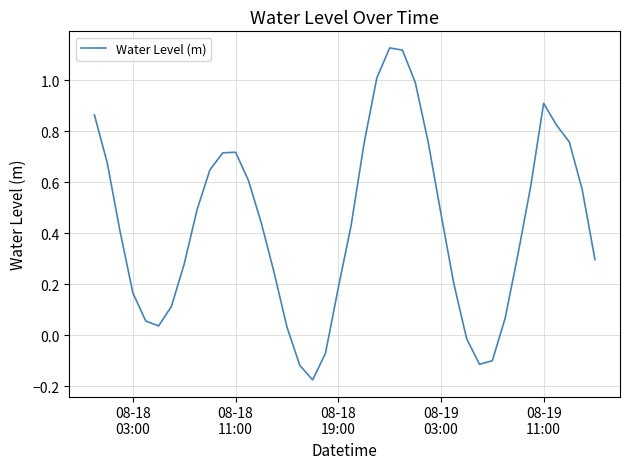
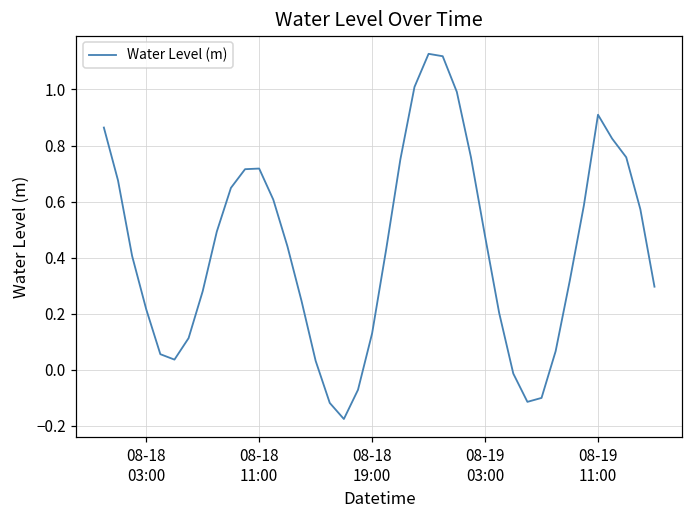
08-18 03:00: 0.17 -> 0.22
08-18 19:00: 0.19 -> 0.13
